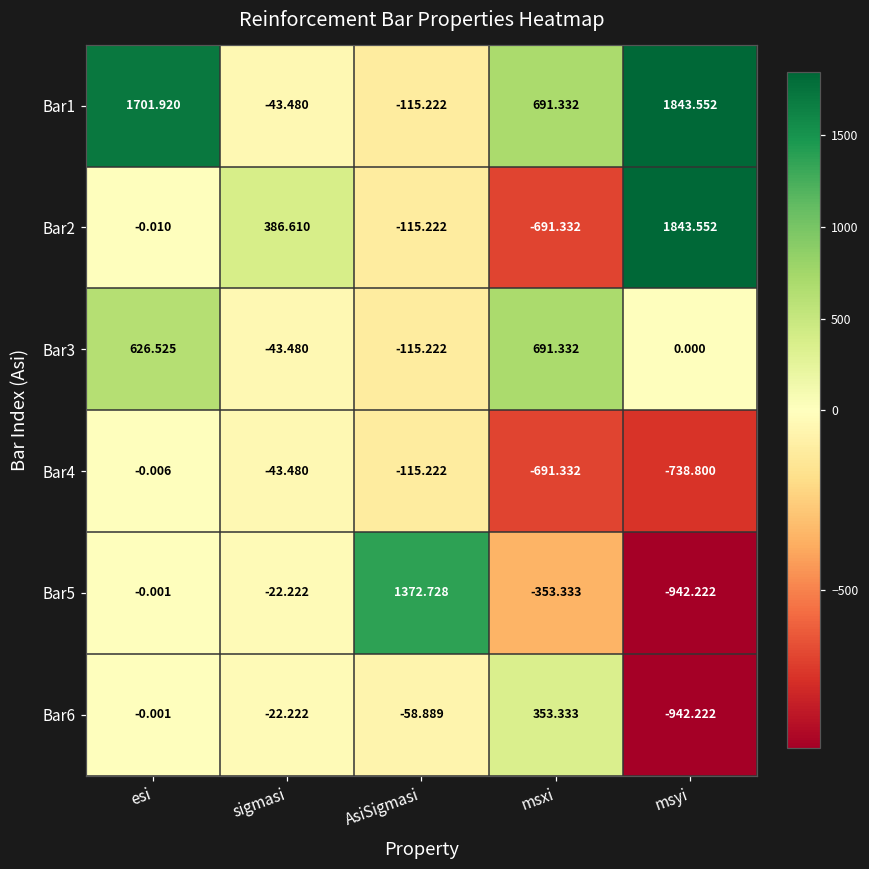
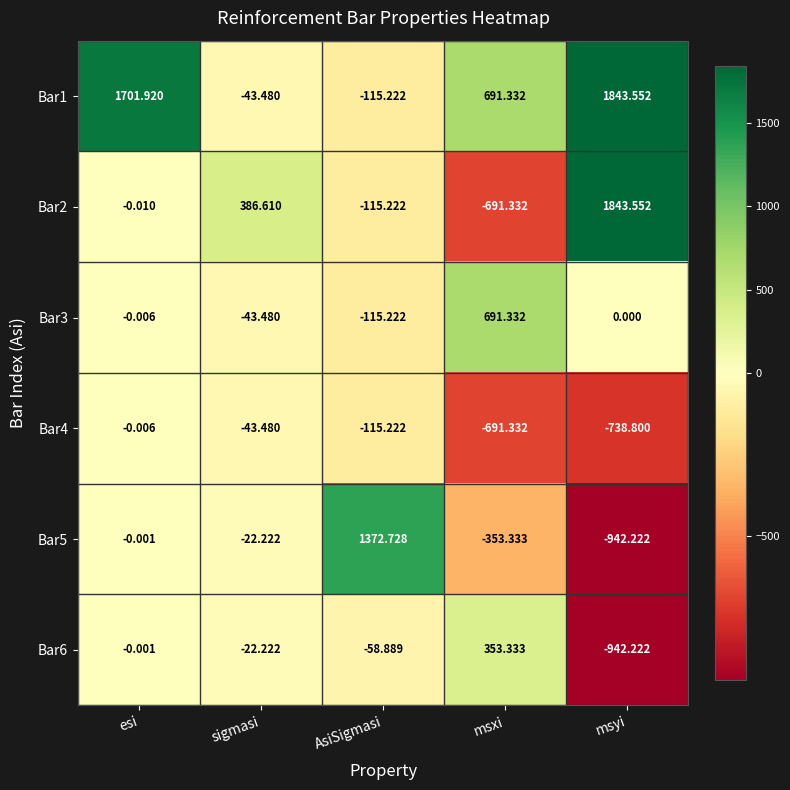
Bar3, esi: 626.525 -> -0.006
